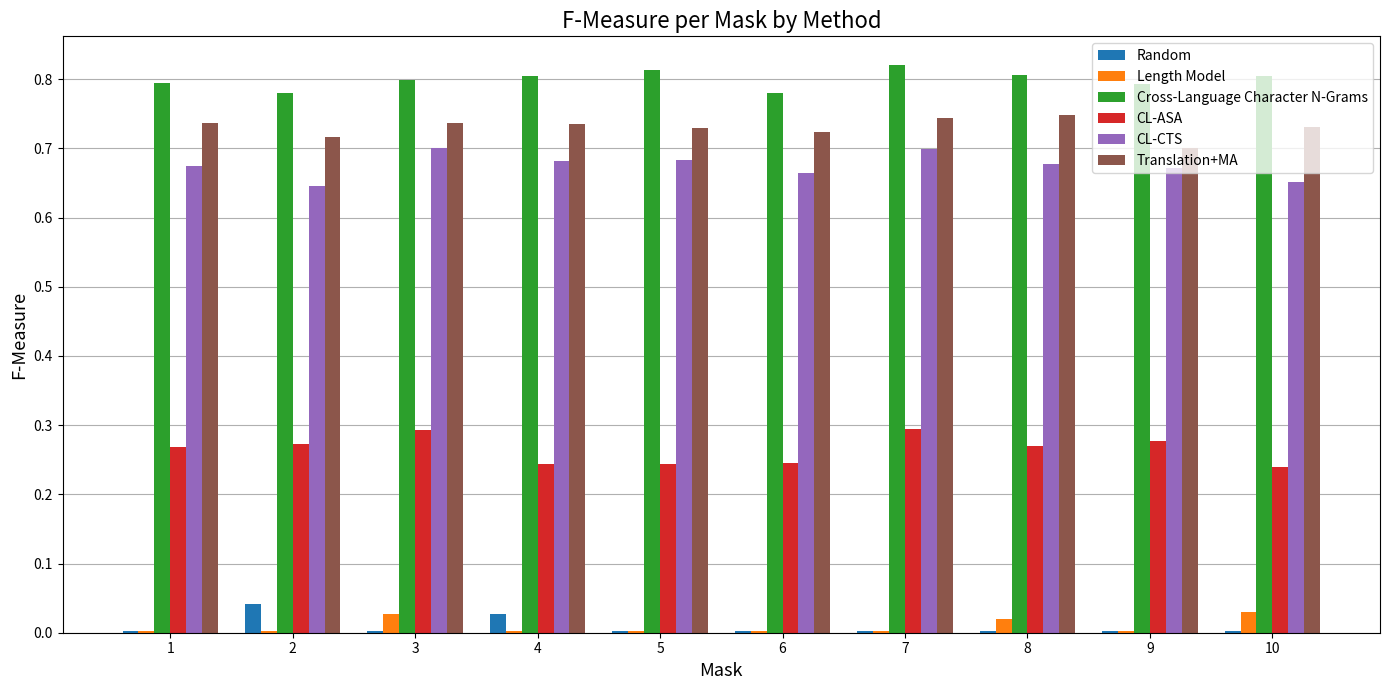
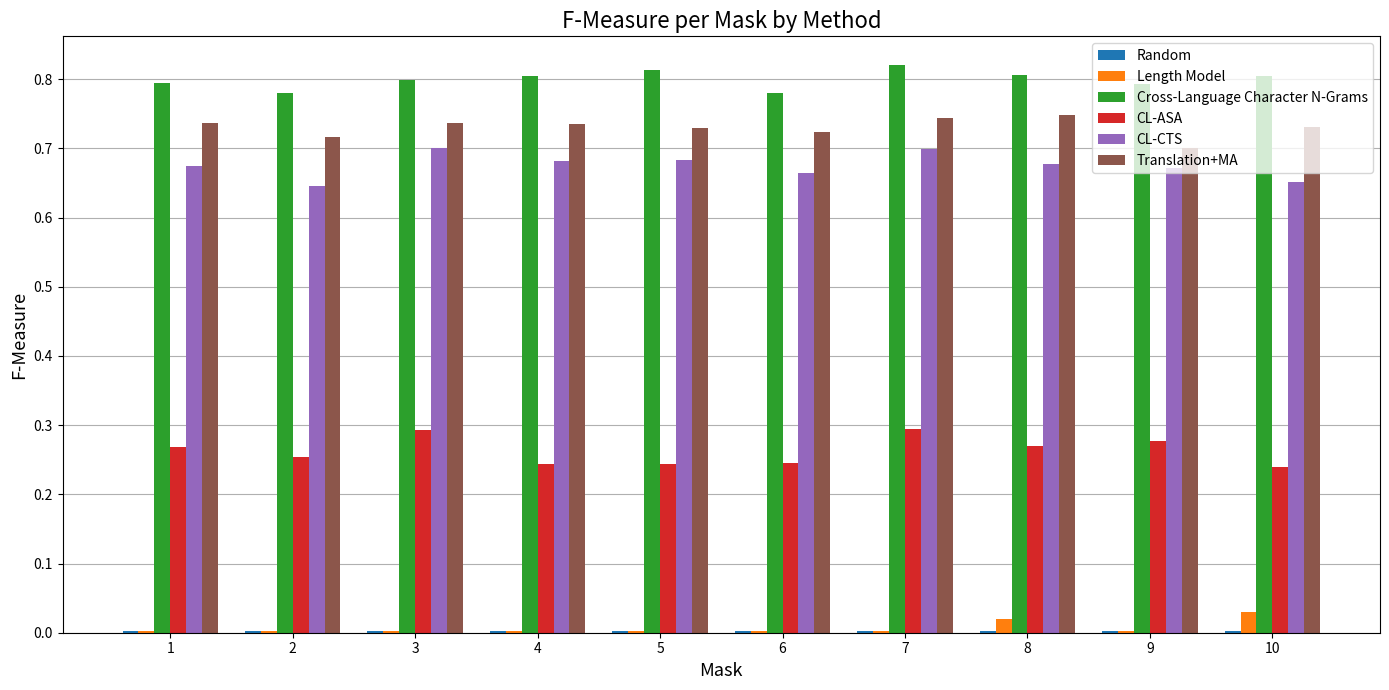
Random, 2: 0.04 -> 0.00
CL-ASA, 2: 0.27 -> 0.25
Length Model, 3: 0.03 -> 0.00
Random, 4: 0.03 -> 0.00
